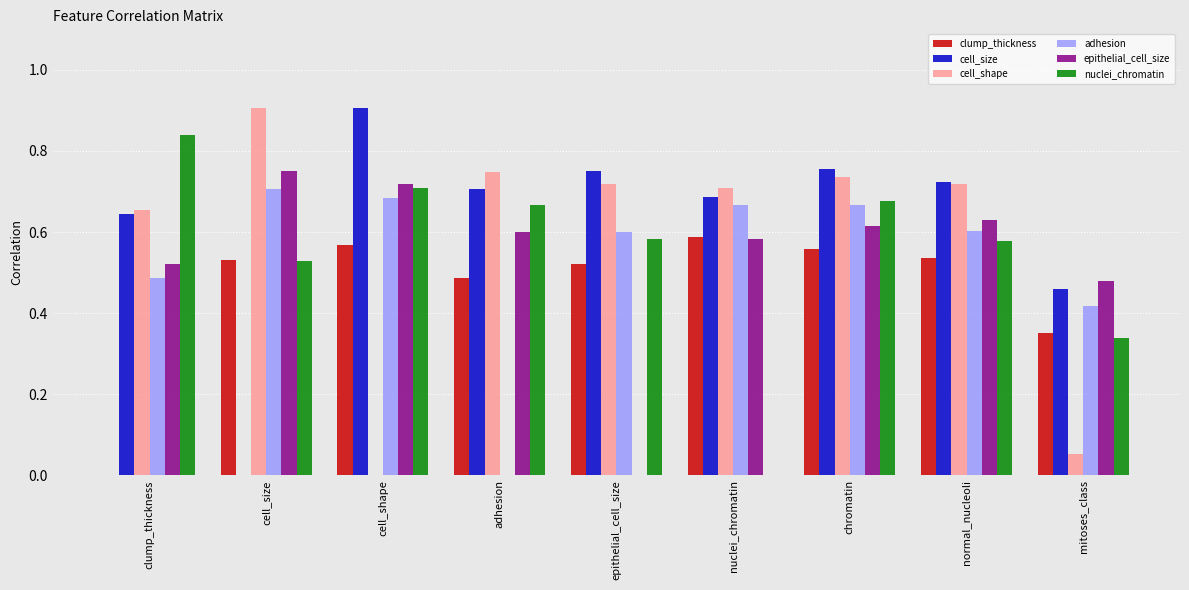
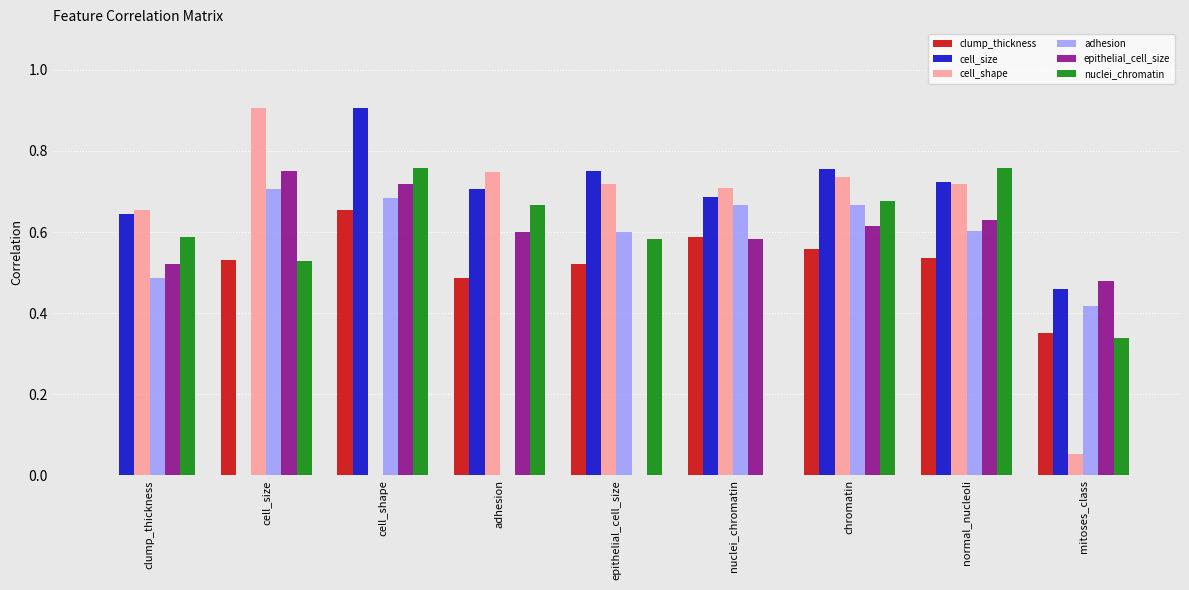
nuclei_chromatin, clump_thickness: 0.84 -> 0.59
clump_thickness, cell_shape: 0.57 -> 0.65
nuclei_chromatin, cell_shape: 0.71 -> 0.76
nuclei_chromatin, normal_nucleoli: 0.58 -> 0.76
